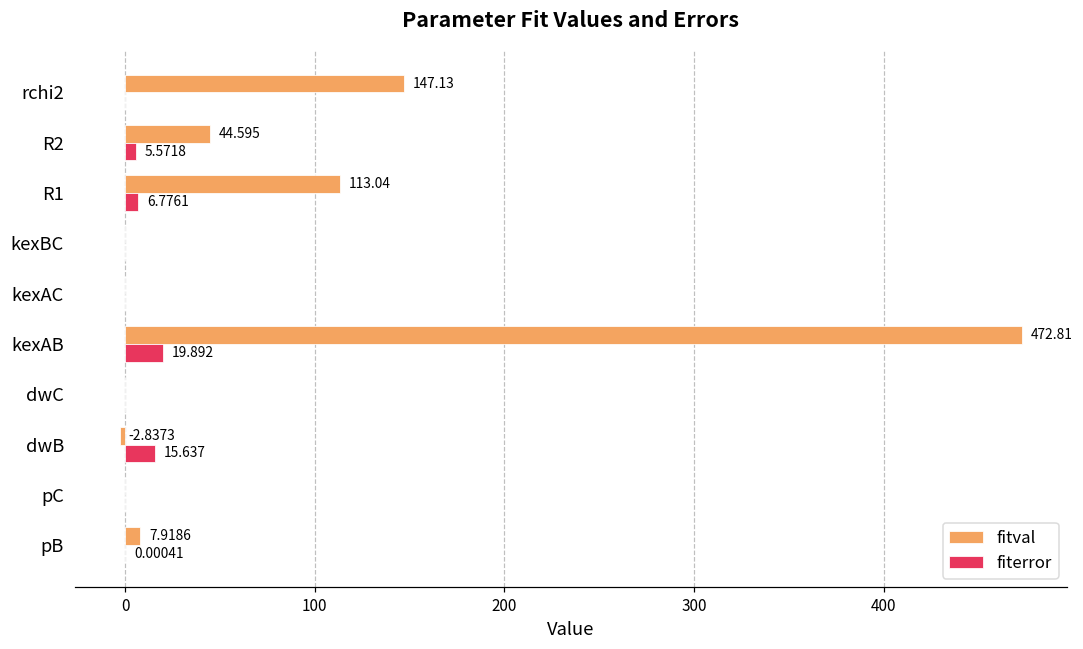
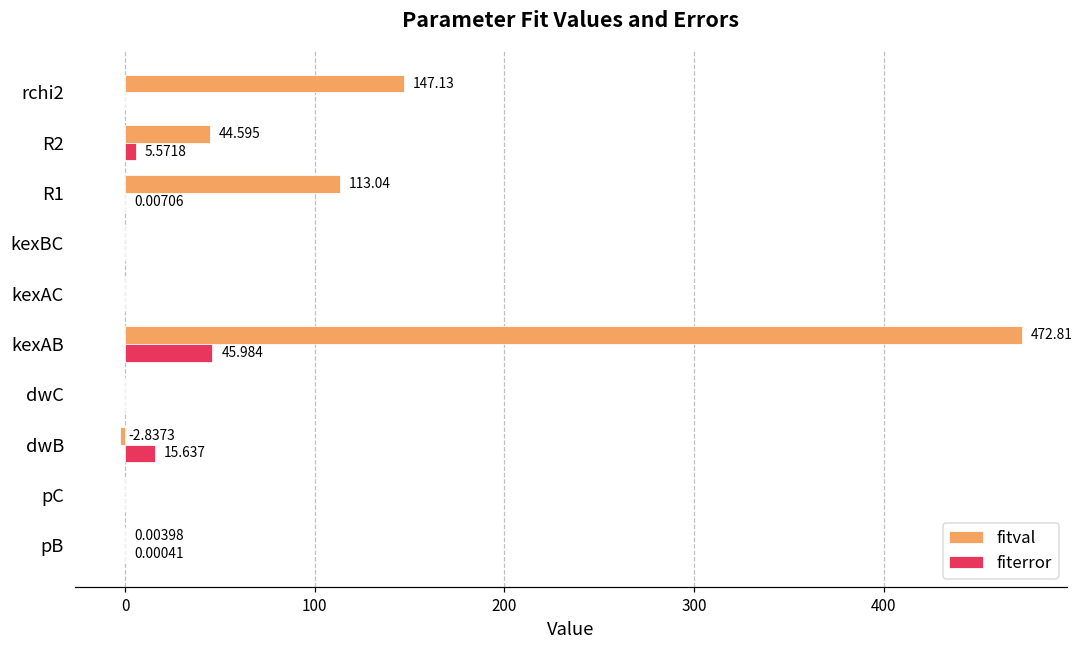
fiterror, R1: 6.7761 -> 0.00706
fiterror, kexAB: 19.892 -> 45.984
fitval, pB: 7.9186 -> 0.00398
